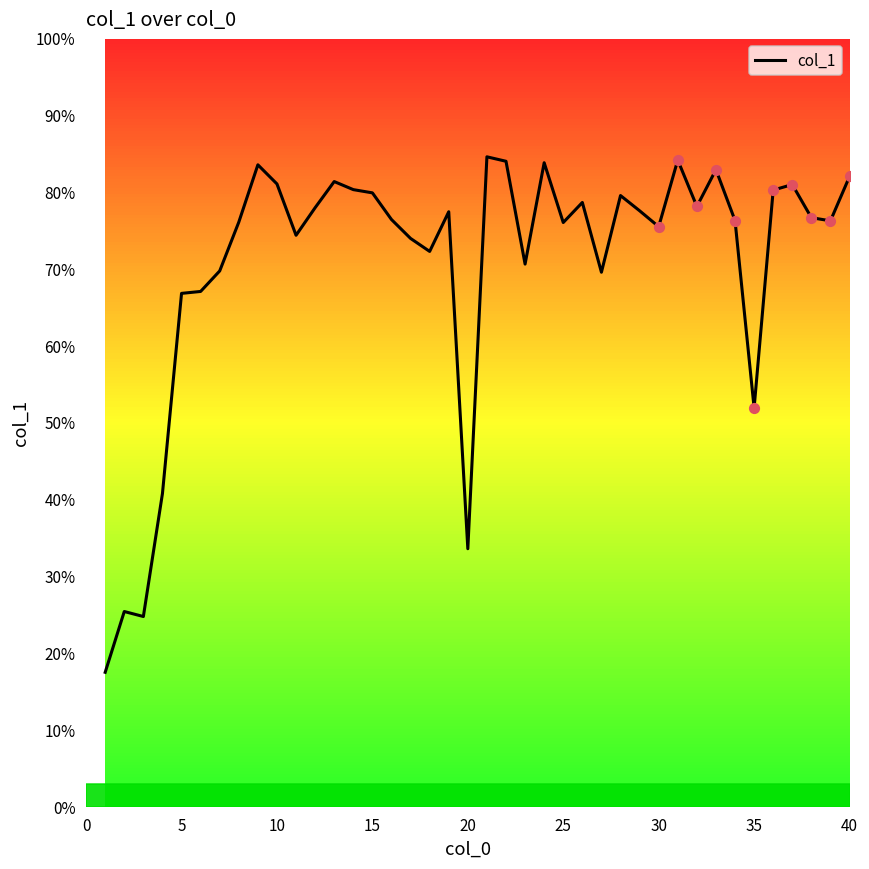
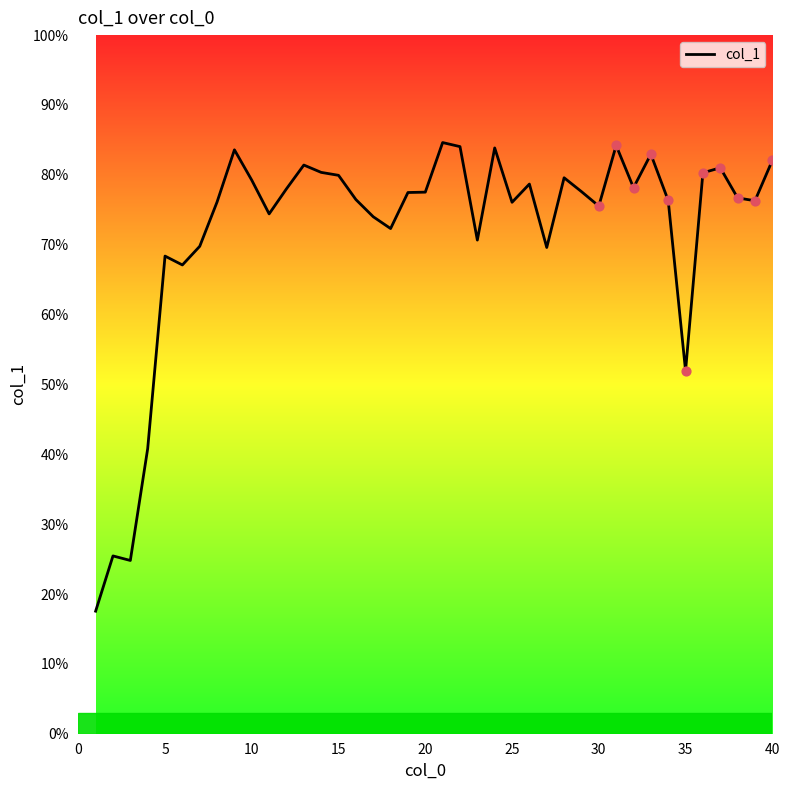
col_1, 5: 67% -> 68%
col_1, 10: 81% -> 79%
col_1, 20: 34% -> 78%
